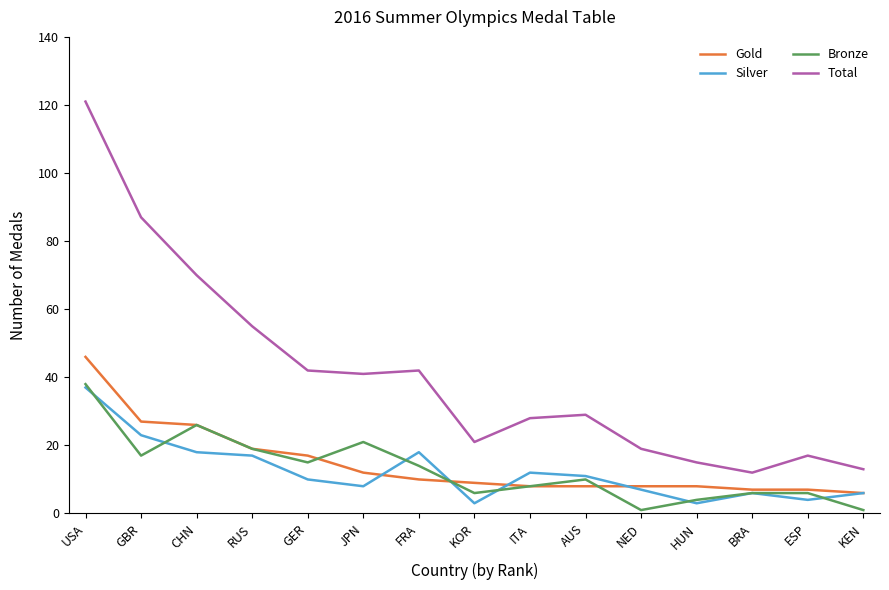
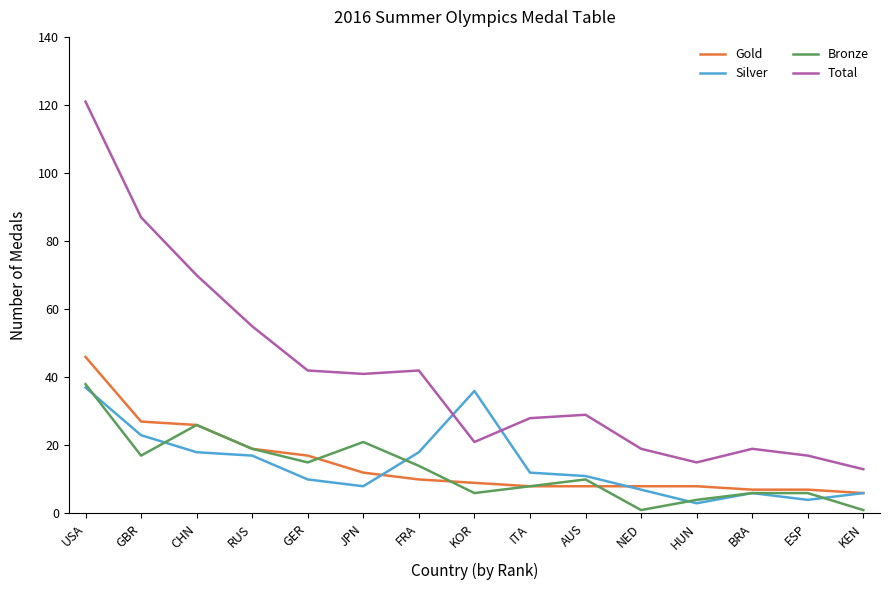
Silver, KOR: 3 -> 36
Total, BRA: 12 -> 19
